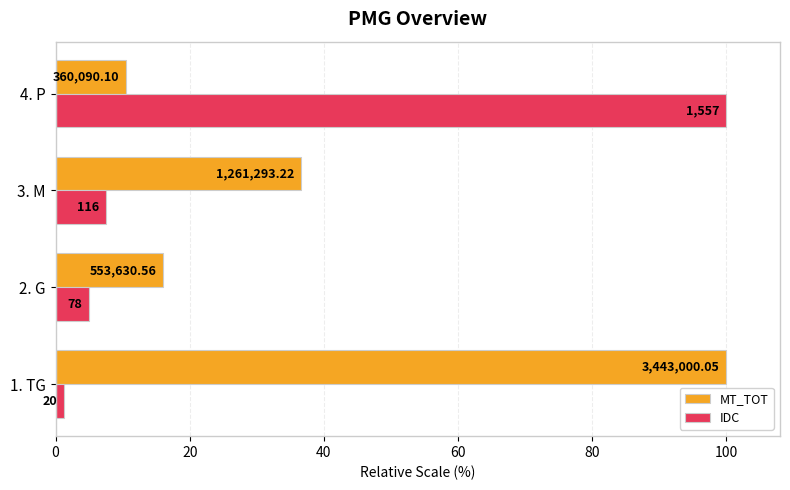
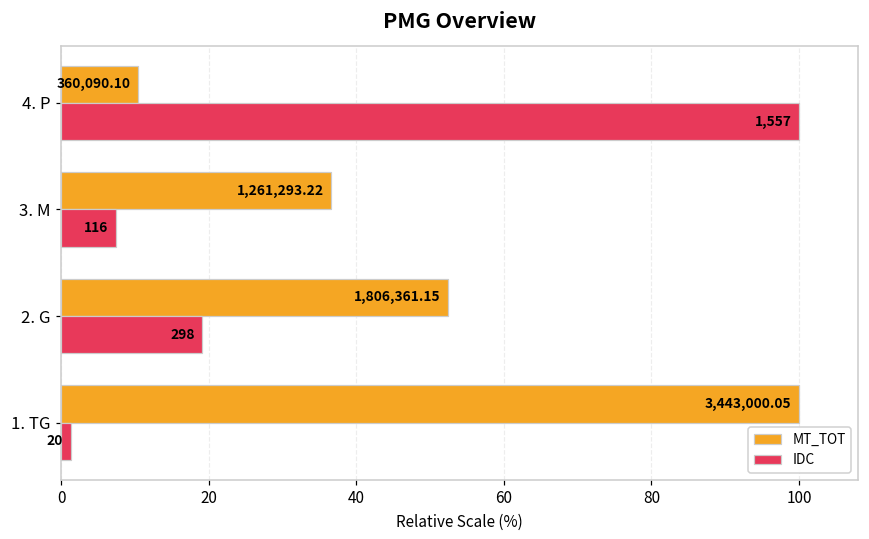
MT_TOT, 2. G: 553,630.56 -> 1,806,361.15
IDC, 2. G: 78 -> 298
